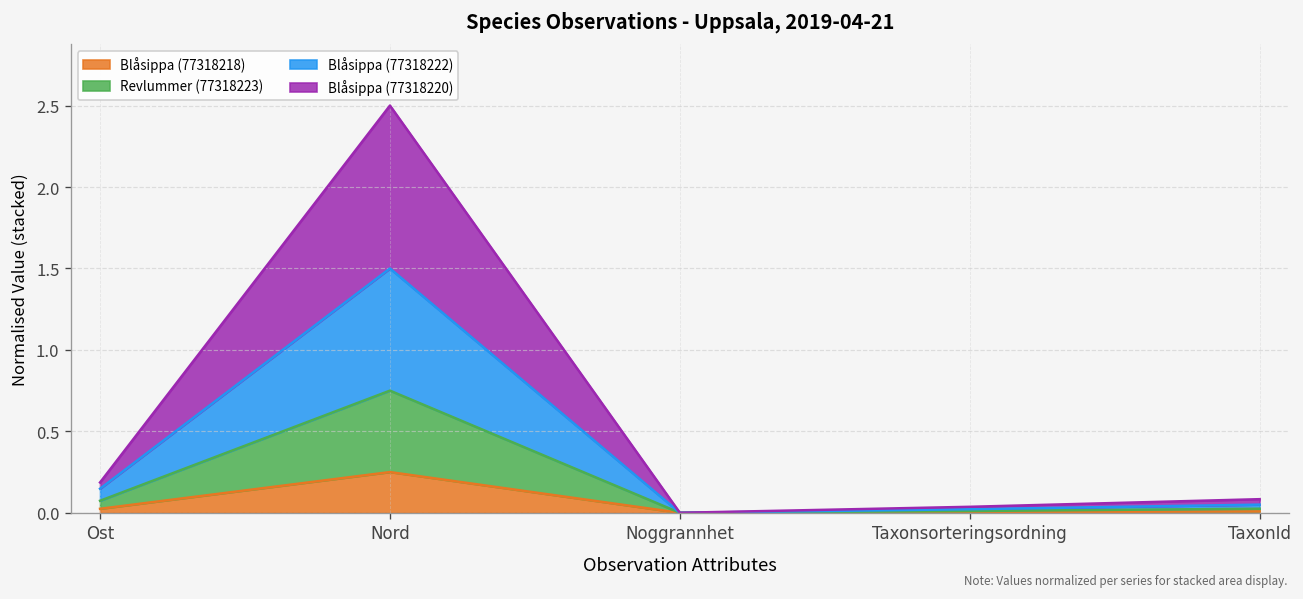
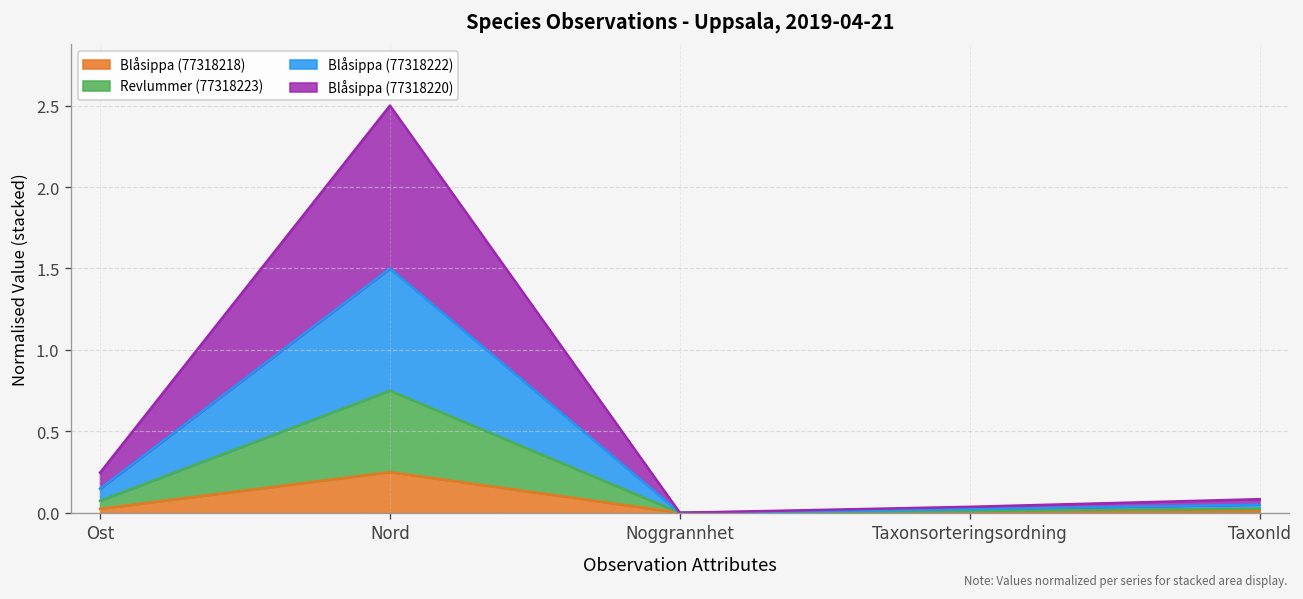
Blåsippa (77318220), Ost: 0.04 -> 0.10
